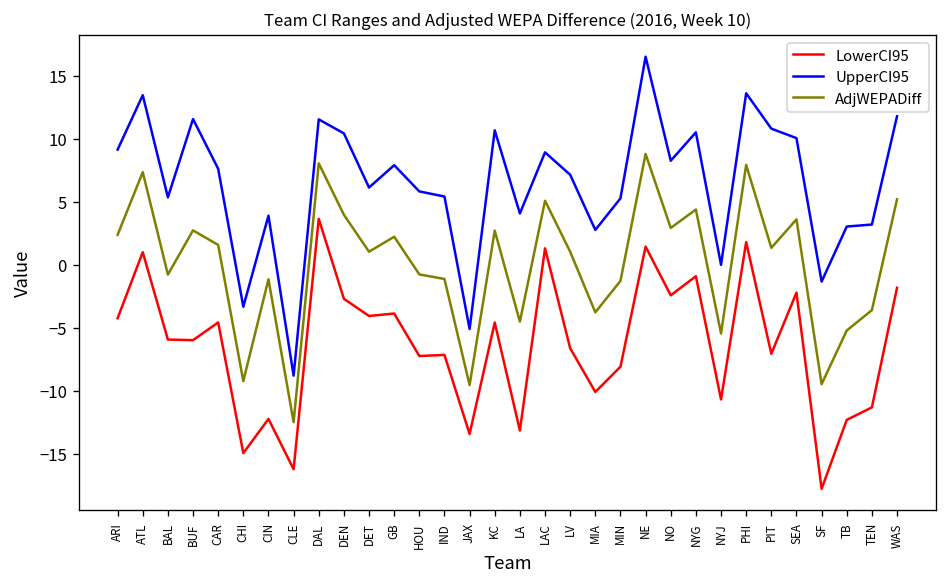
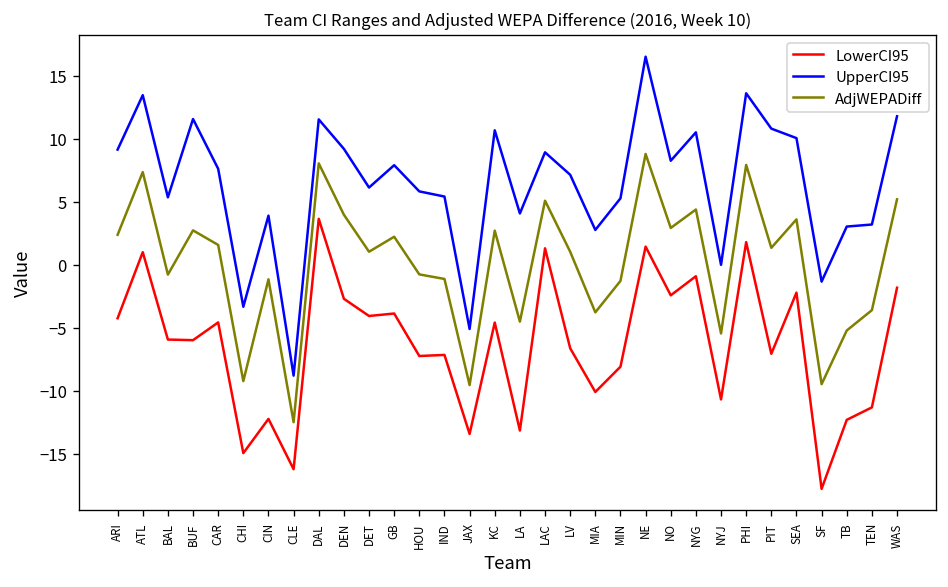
UpperCI95, DEN: 10.4 -> 9.2
